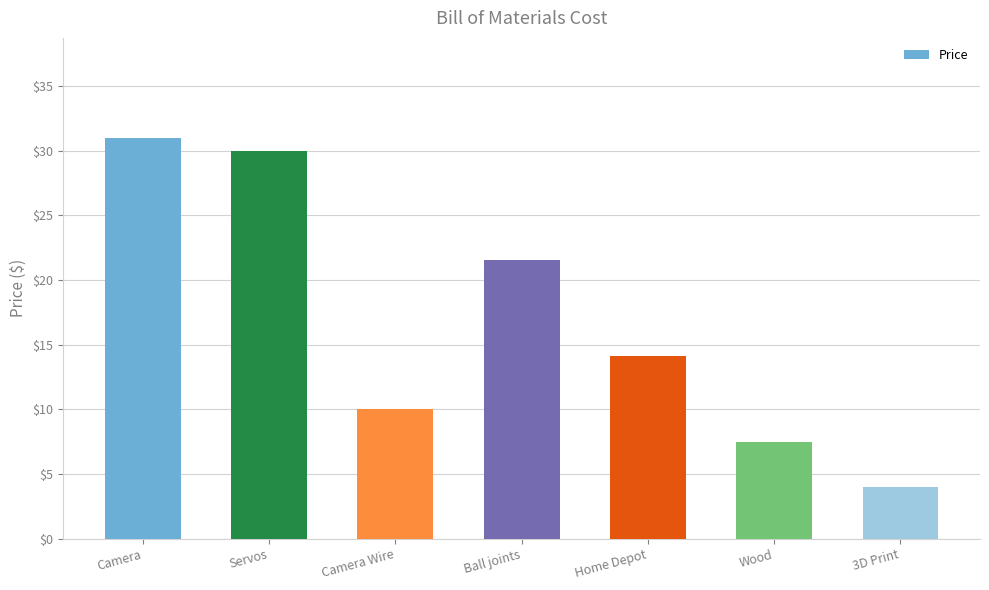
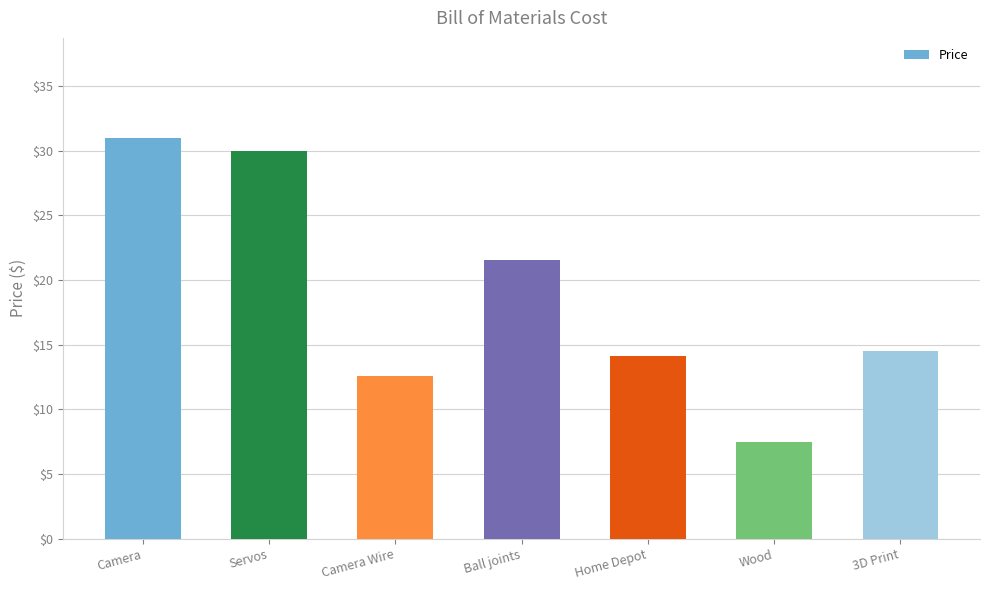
Camera Wire: $10.0 -> $12.5
3D Print: $4.0 -> $14.5
